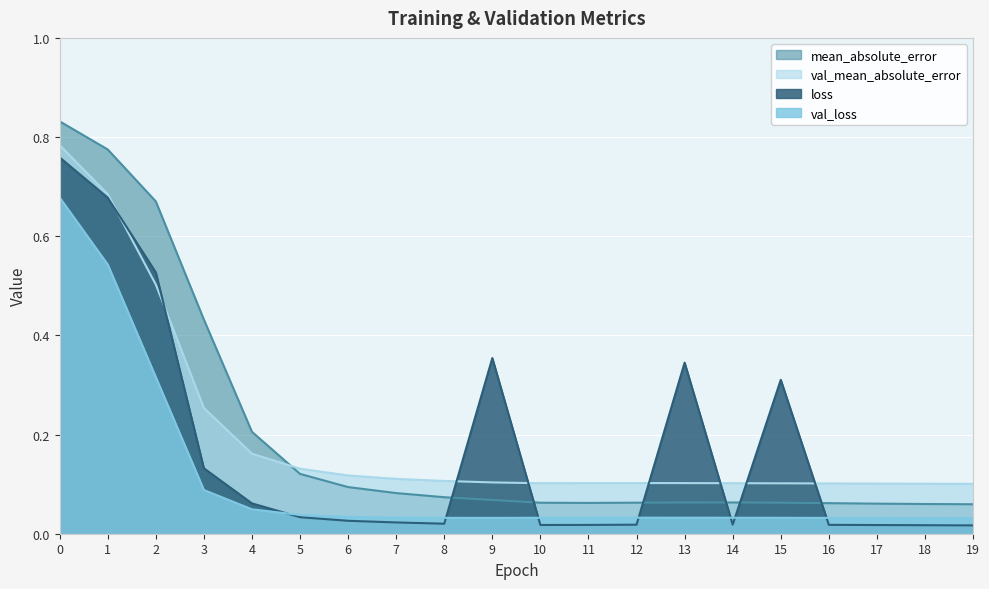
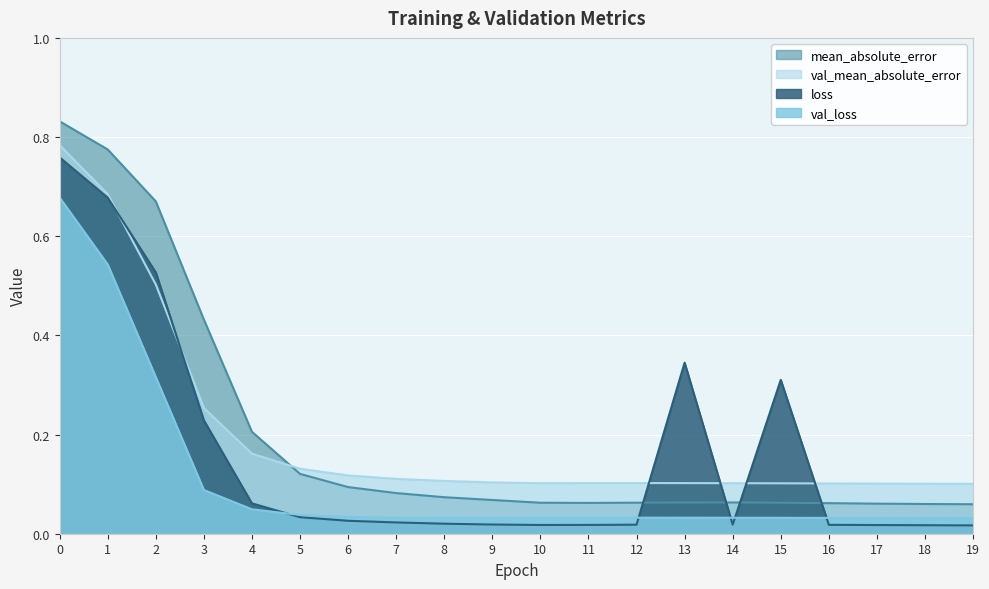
loss, 3: 0.13 -> 0.23
loss, 9: 0.35 -> 0.02
